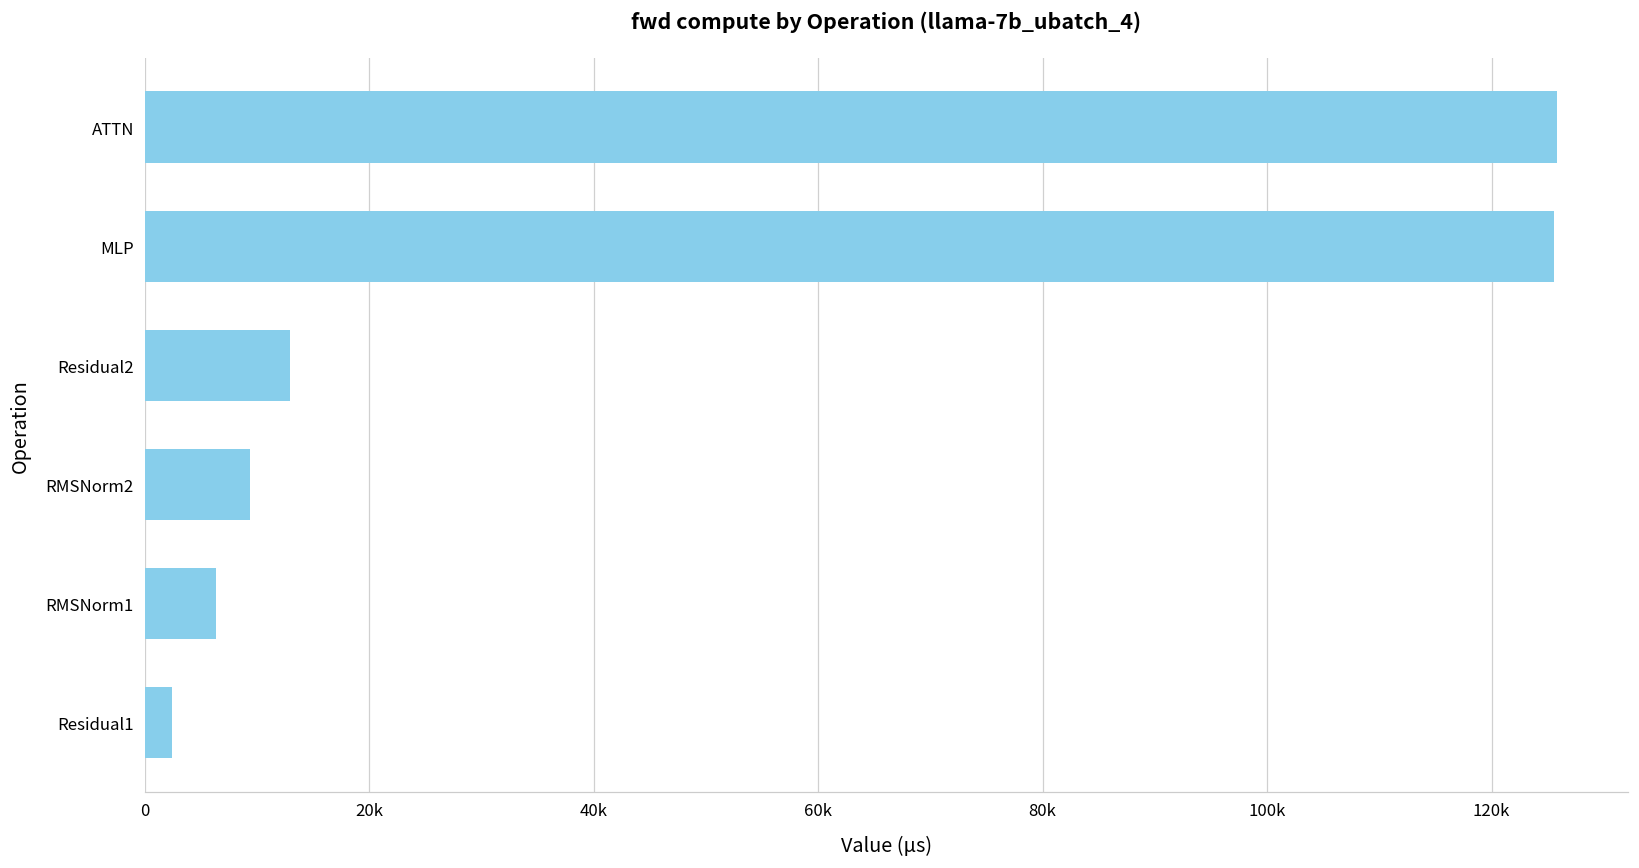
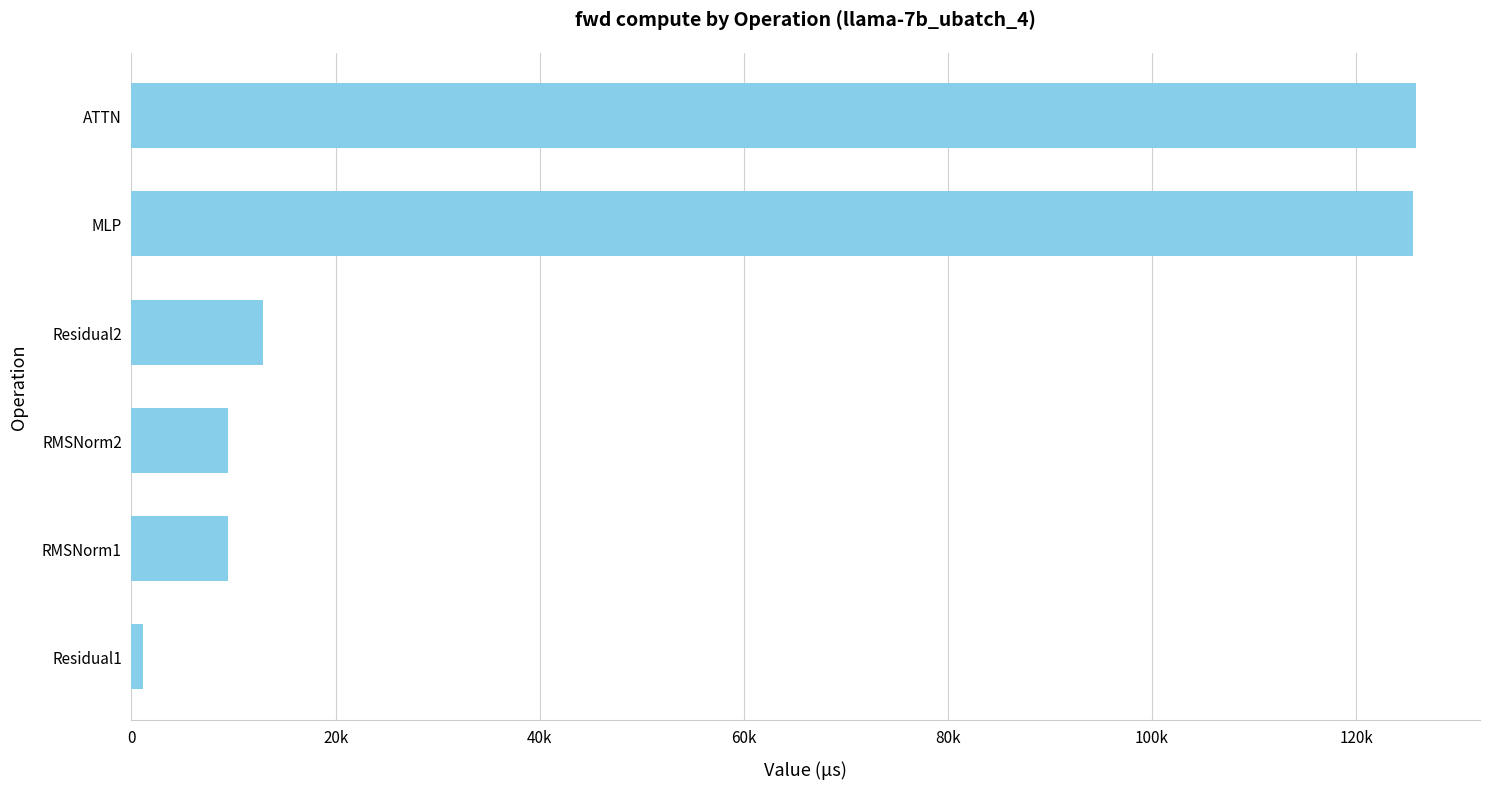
RMSNorm1: 6400 -> 9400
Residual1: 2400 -> 1200
